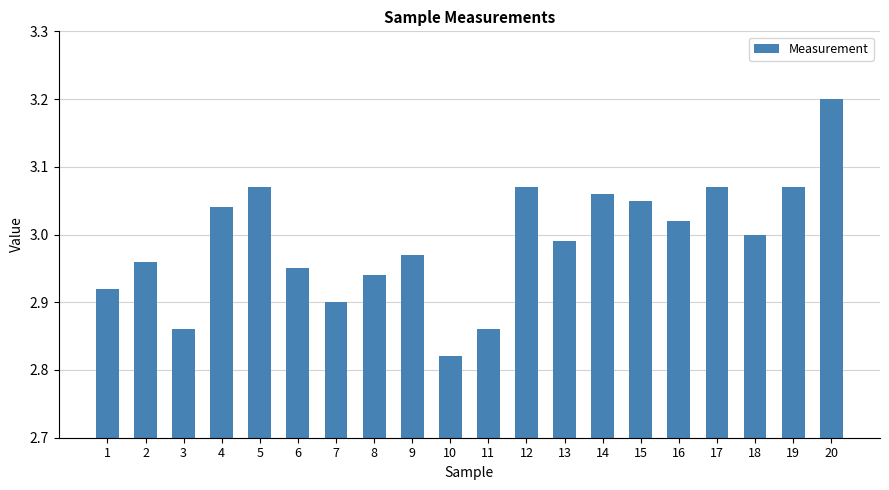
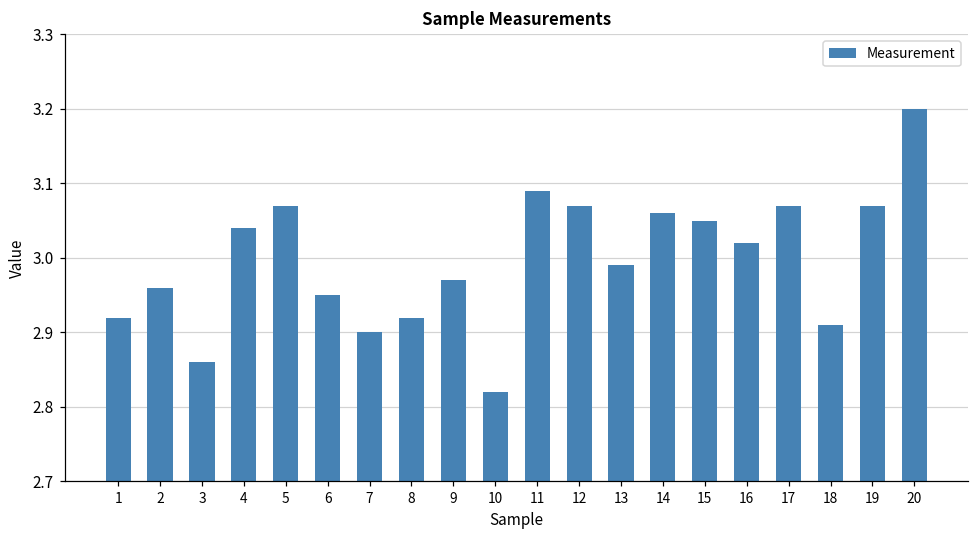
8: 2.94 -> 2.92
11: 2.86 -> 3.09
18: 3.00 -> 2.91
